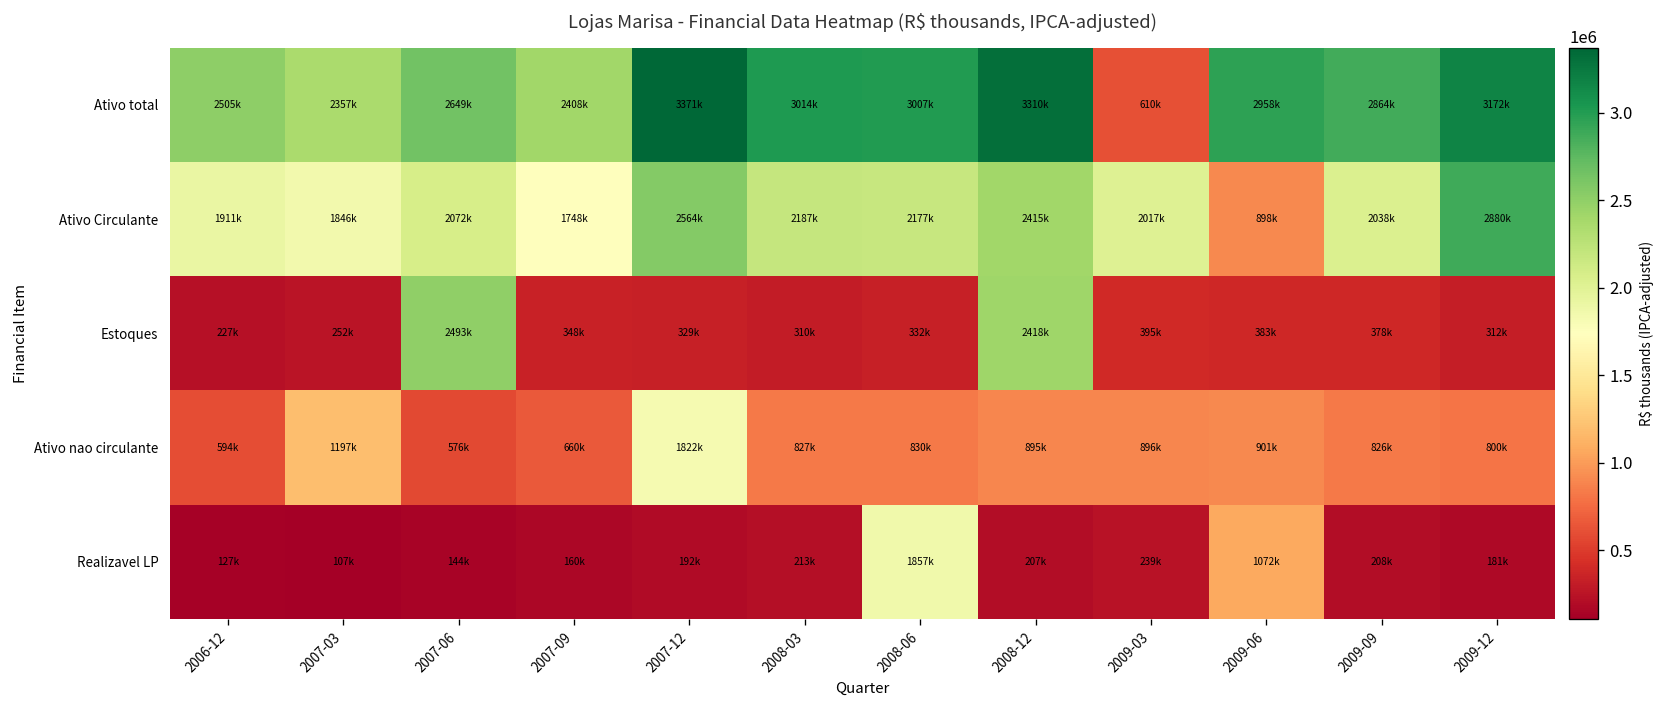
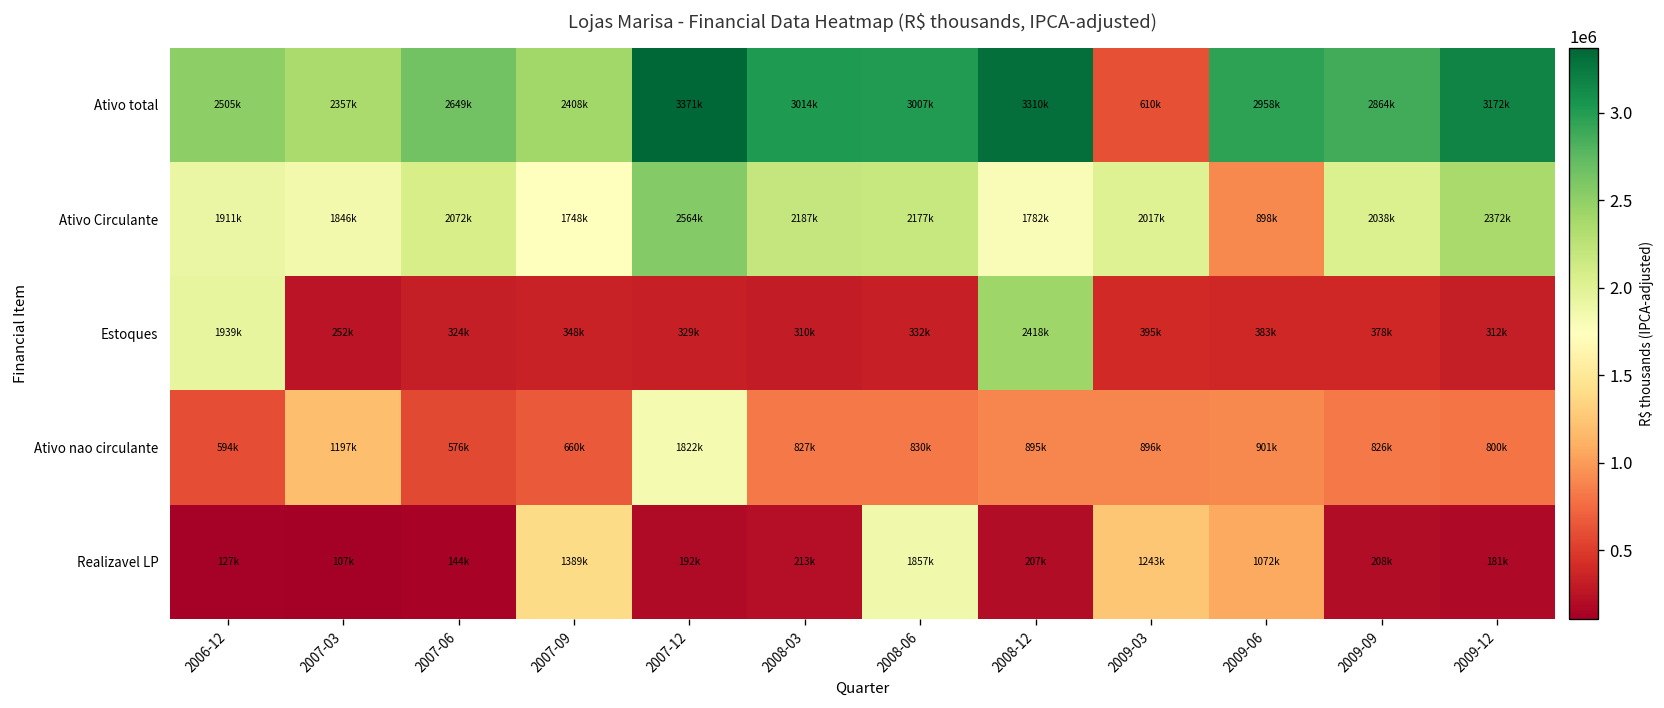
Ativo Circulante, 2008-12: 2415k -> 1782k
Ativo Circulante, 2009-12: 2880k -> 2372k
Estoques, 2006-12: 227k -> 1939k
Estoques, 2007-06: 2493k -> 324k
Realizavel LP, 2007-09: 160k -> 1389k
Realizavel LP, 2009-03: 239k -> 1243k
